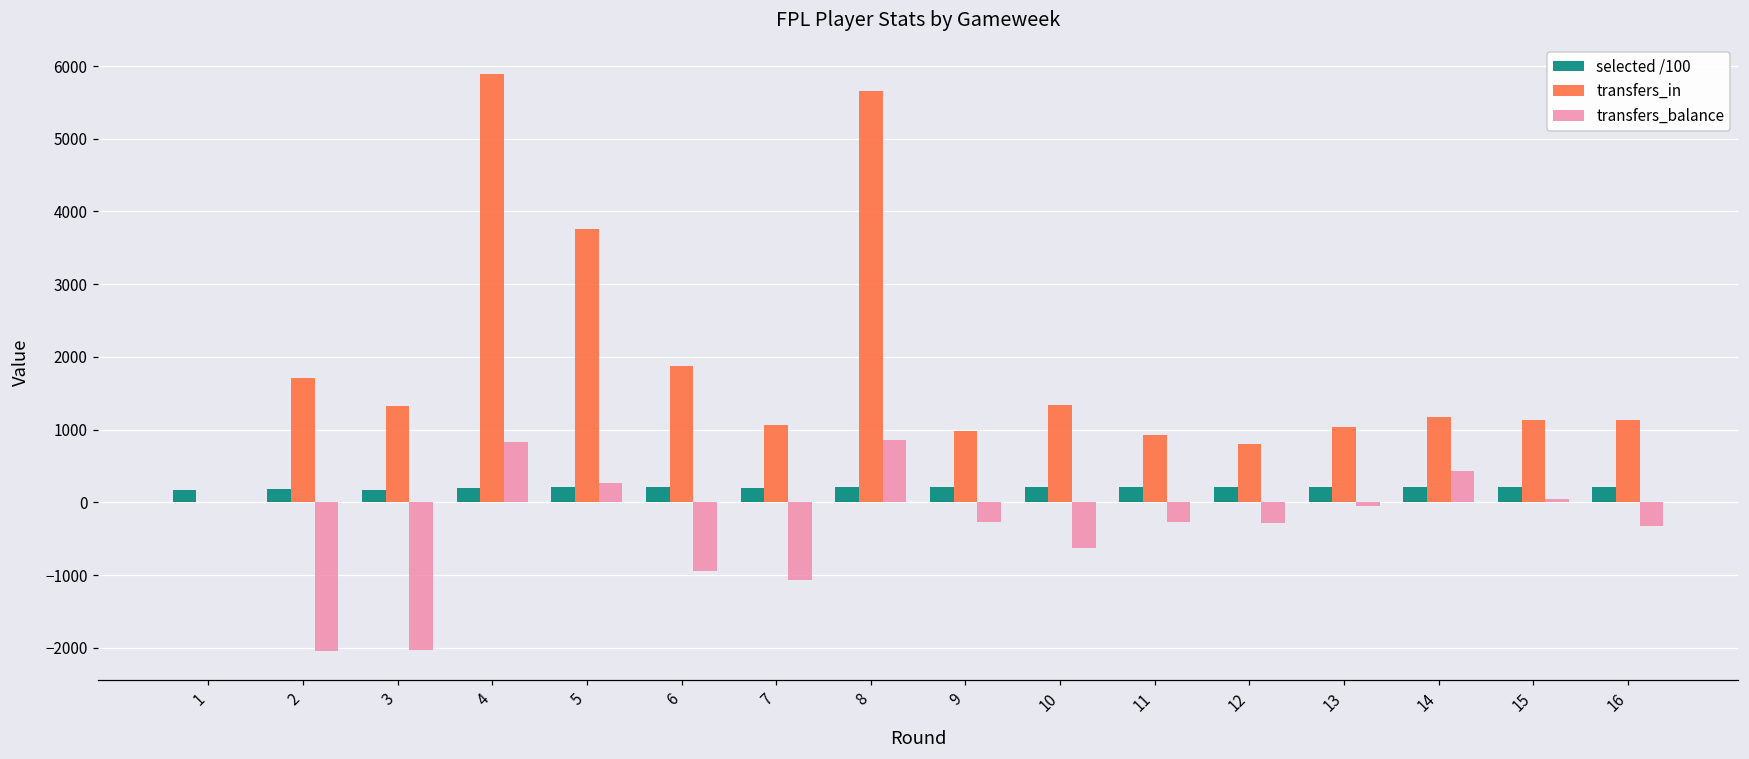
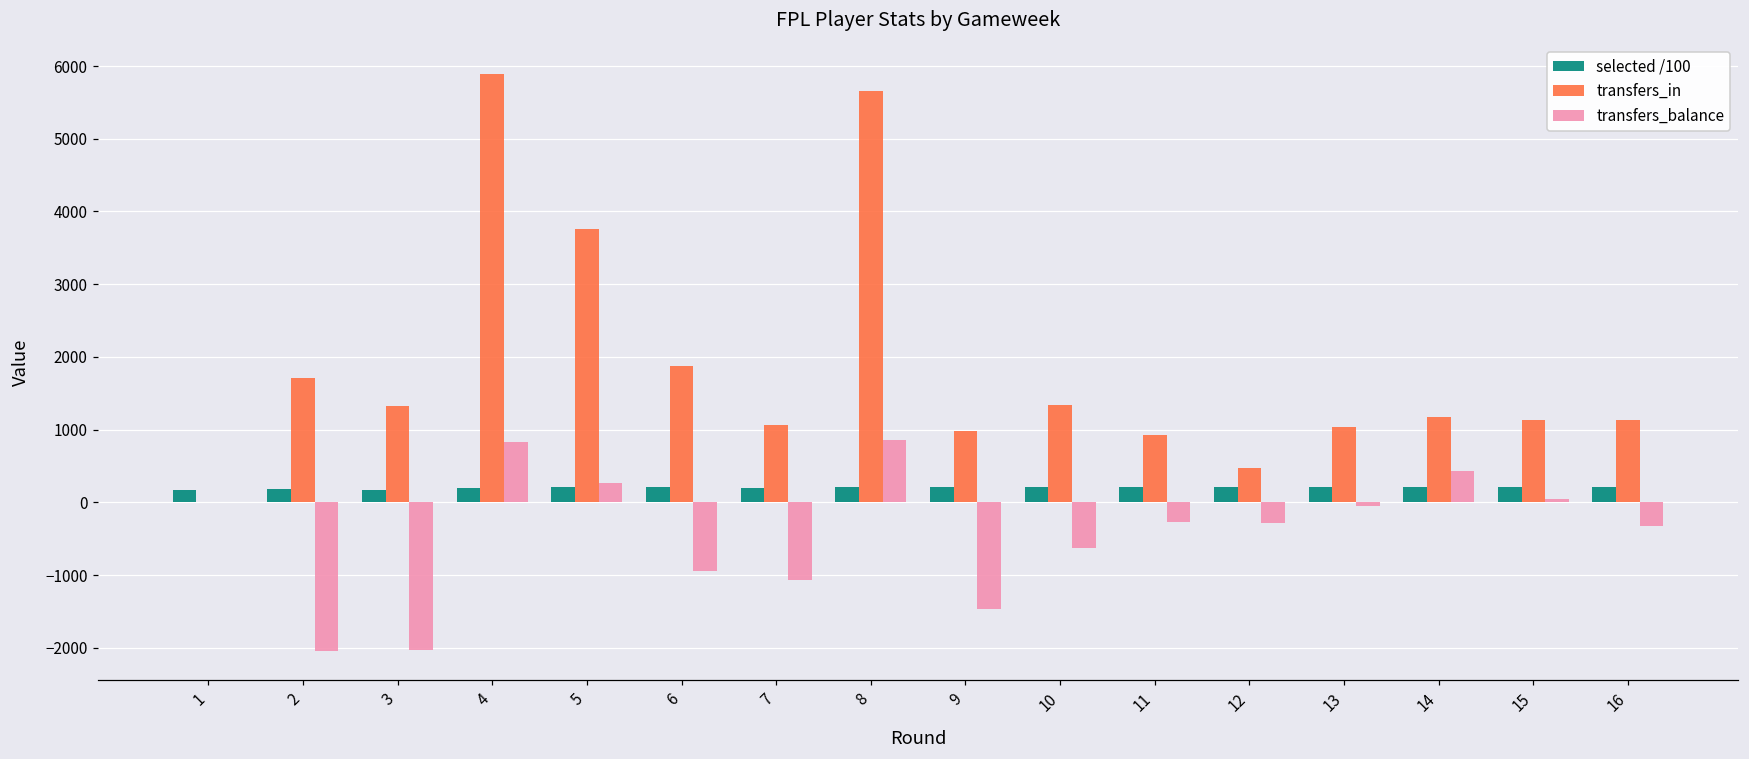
transfers_balance, 9: -300 -> -1500
transfers_in, 12: 800 -> 500
